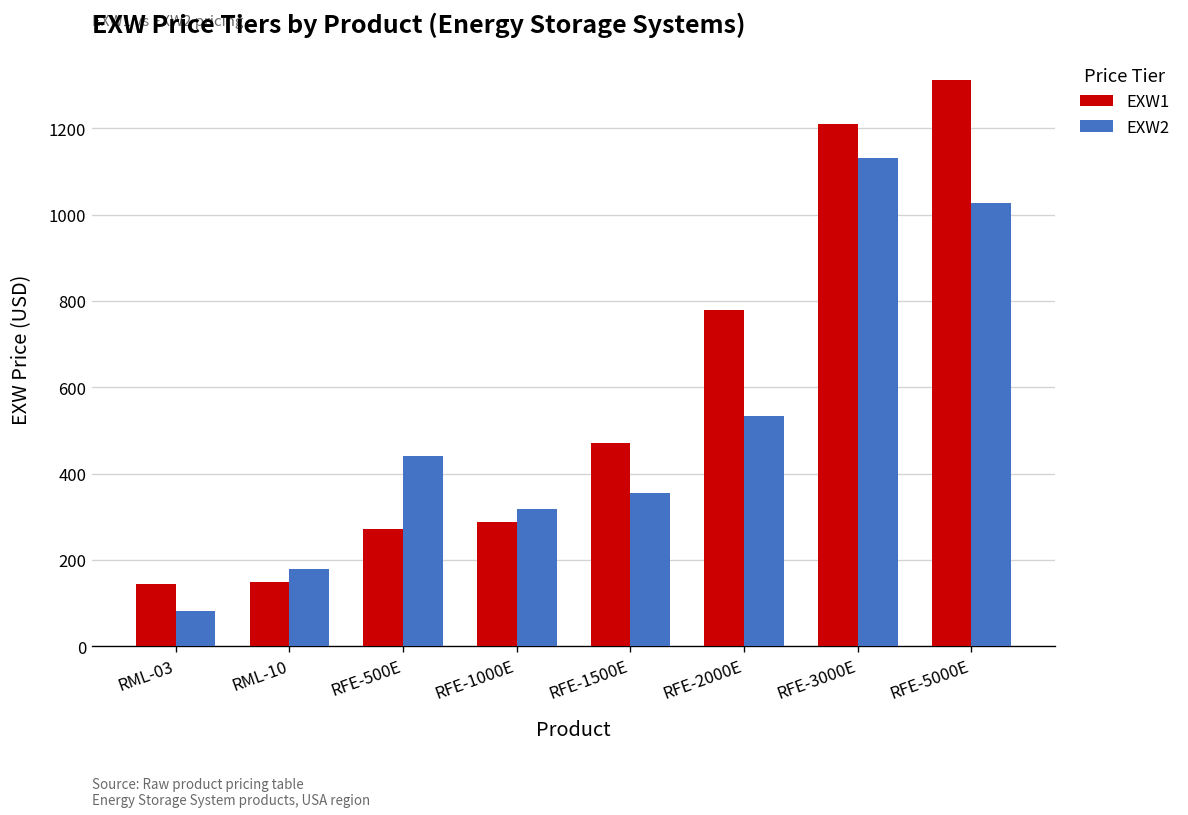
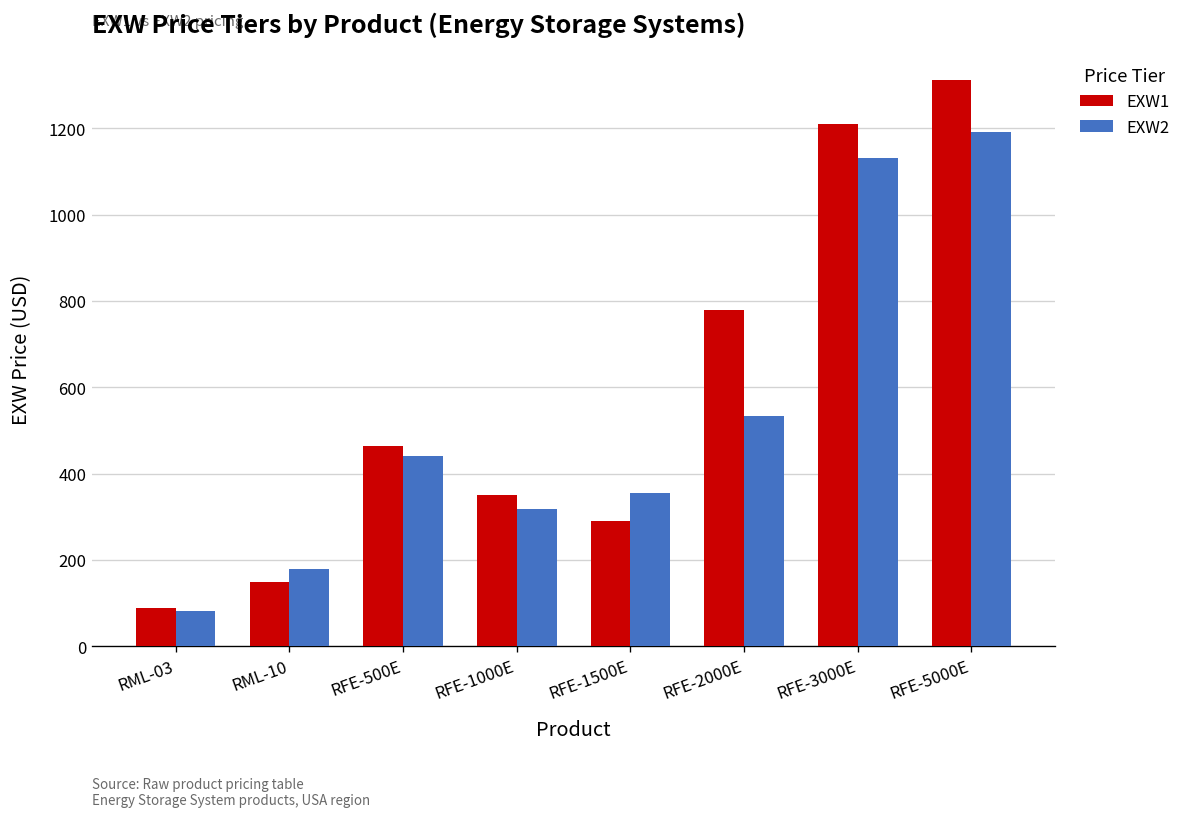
EXW1, RML-03: 150 -> 90
EXW1, RFE-500E: 270 -> 460
EXW1, RFE-1000E: 290 -> 350
EXW1, RFE-1500E: 470 -> 290
EXW2, RFE-5000E: 1030 -> 1190
